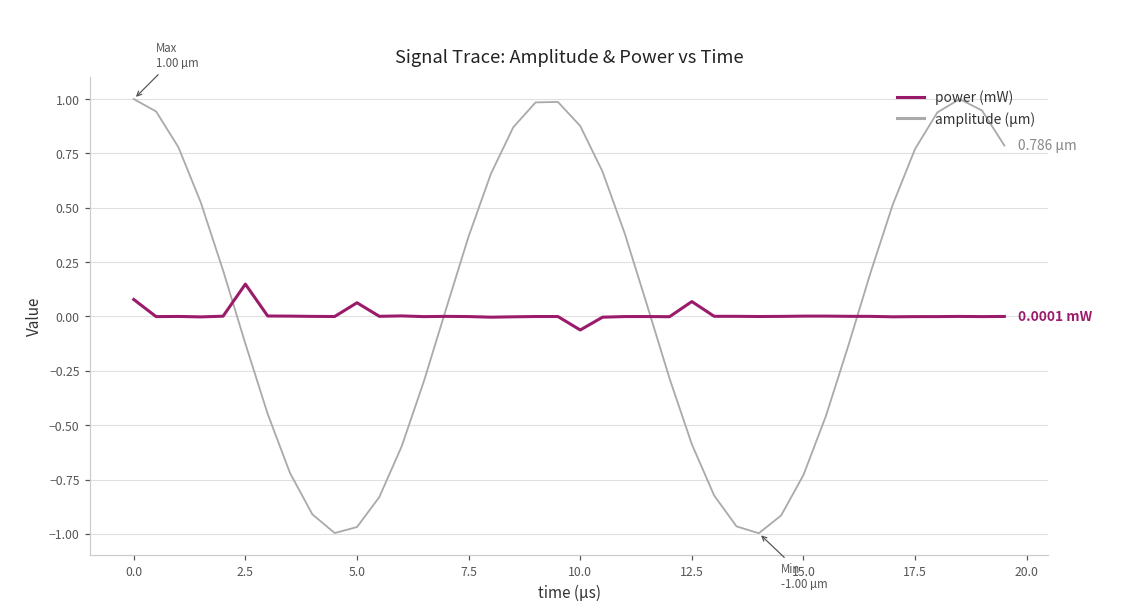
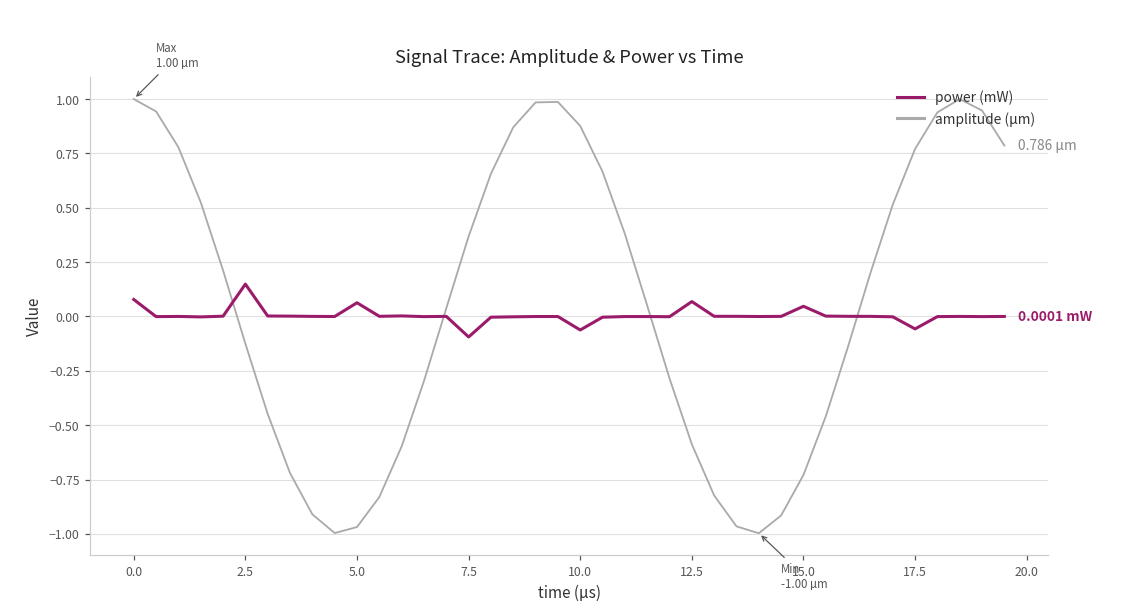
power (mW), 7.5: 0.00 -> -0.09
power (mW), 15.0: 0.00 -> 0.05
power (mW), 17.5: 0.00 -> -0.06
